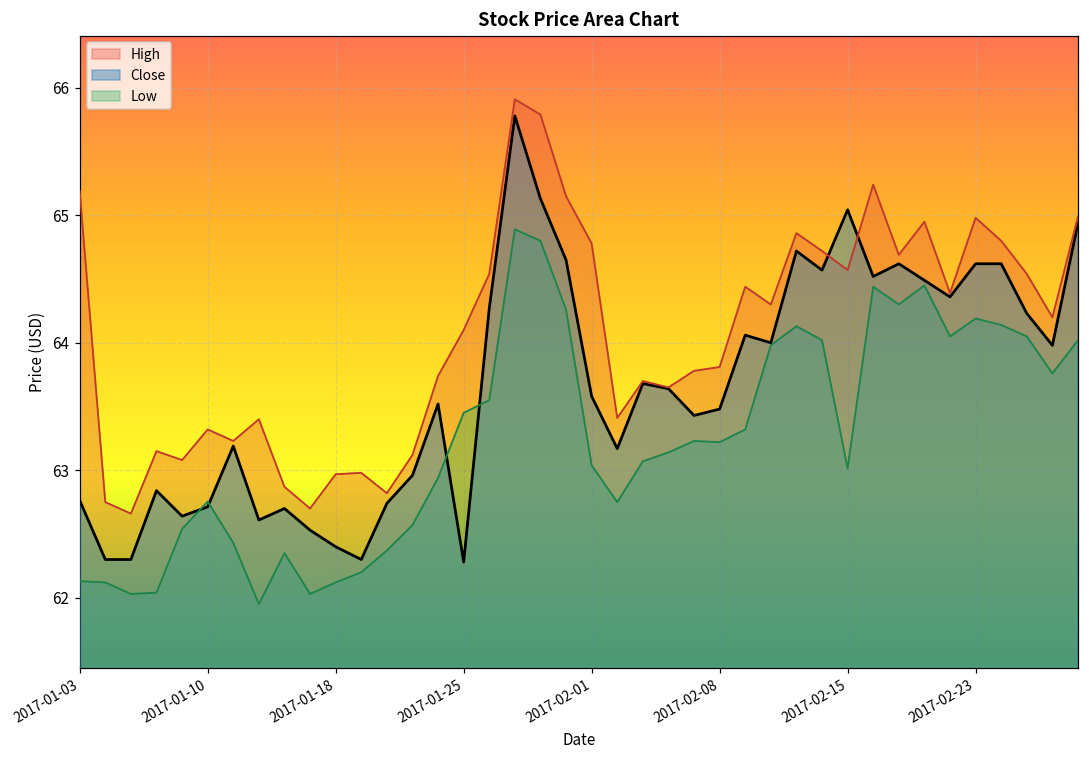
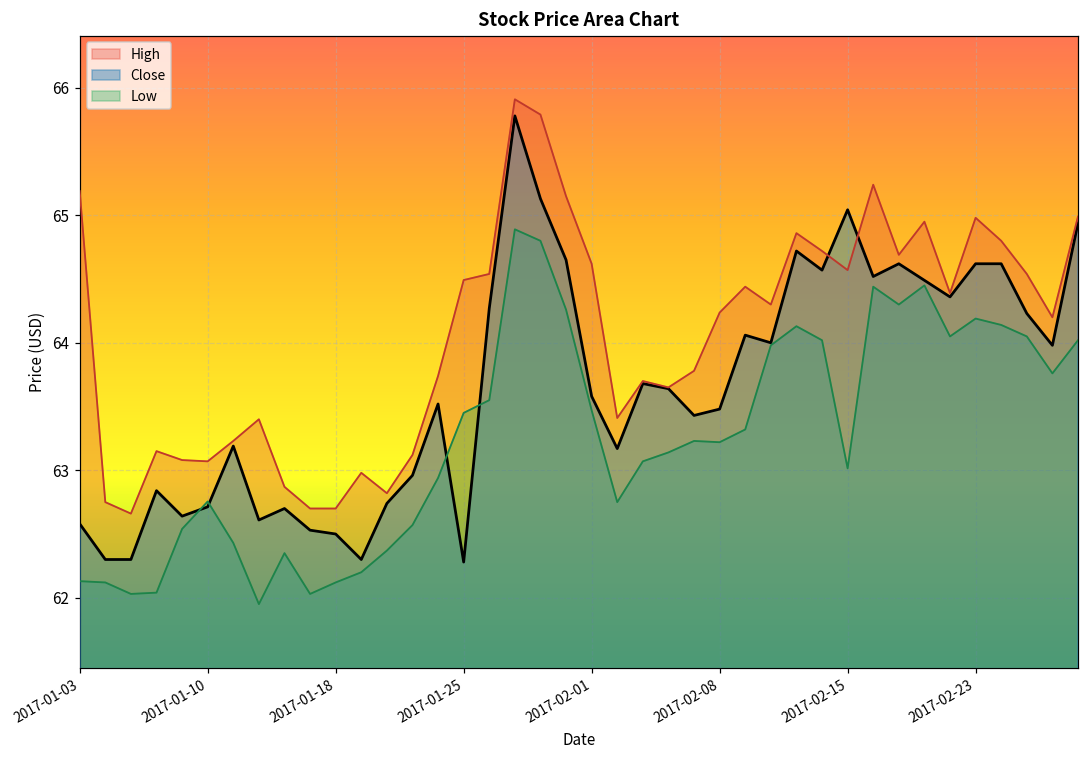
Close, 2017-01-03: 62.76 -> 62.58
High, 2017-01-10: 63.32 -> 63.07
High, 2017-01-18: 62.97 -> 62.70
Close, 2017-01-18: 62.4 -> 62.5
High, 2017-01-25: 64.10 -> 64.49
High, 2017-02-01: 64.78 -> 64.62
Low, 2017-02-01: 63.04 -> 63.47
High, 2017-02-08: 63.81 -> 64.24
